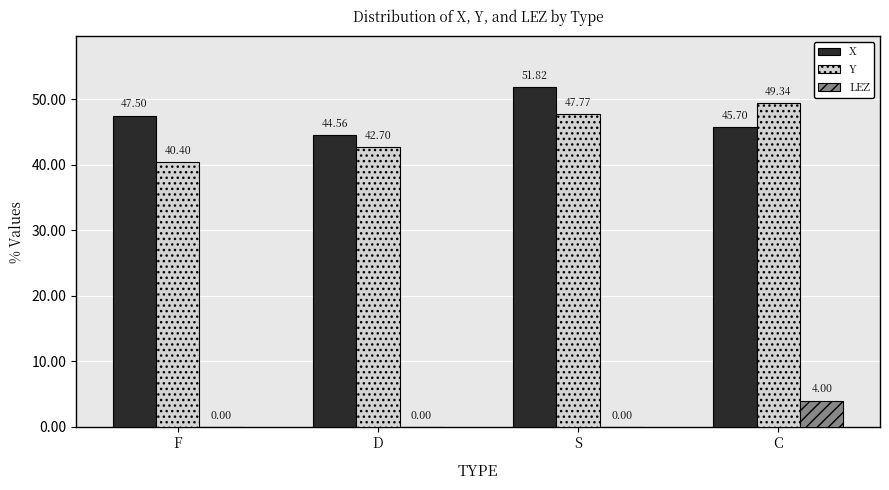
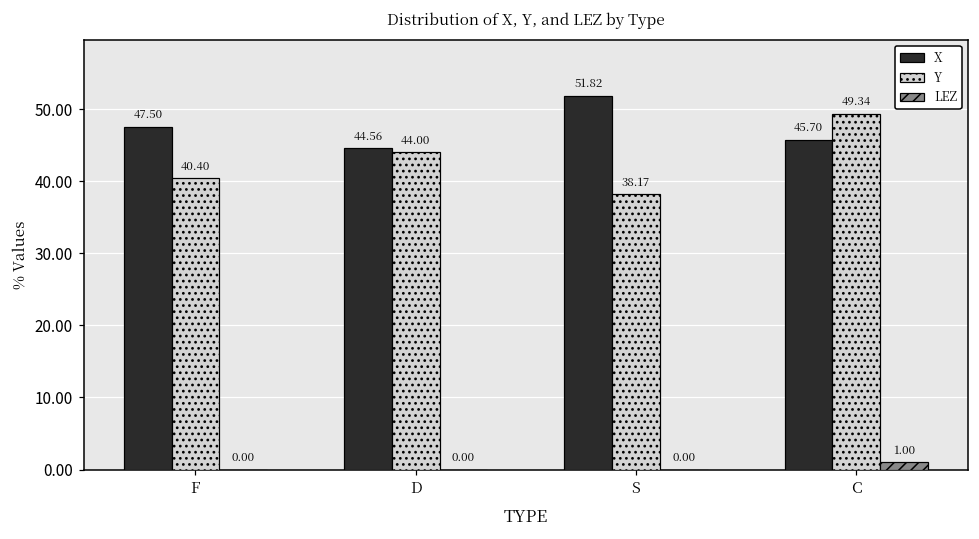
Y, D: 42.70 -> 44.00
Y, S: 47.77 -> 38.17
LEZ, C: 4.00 -> 1.00
